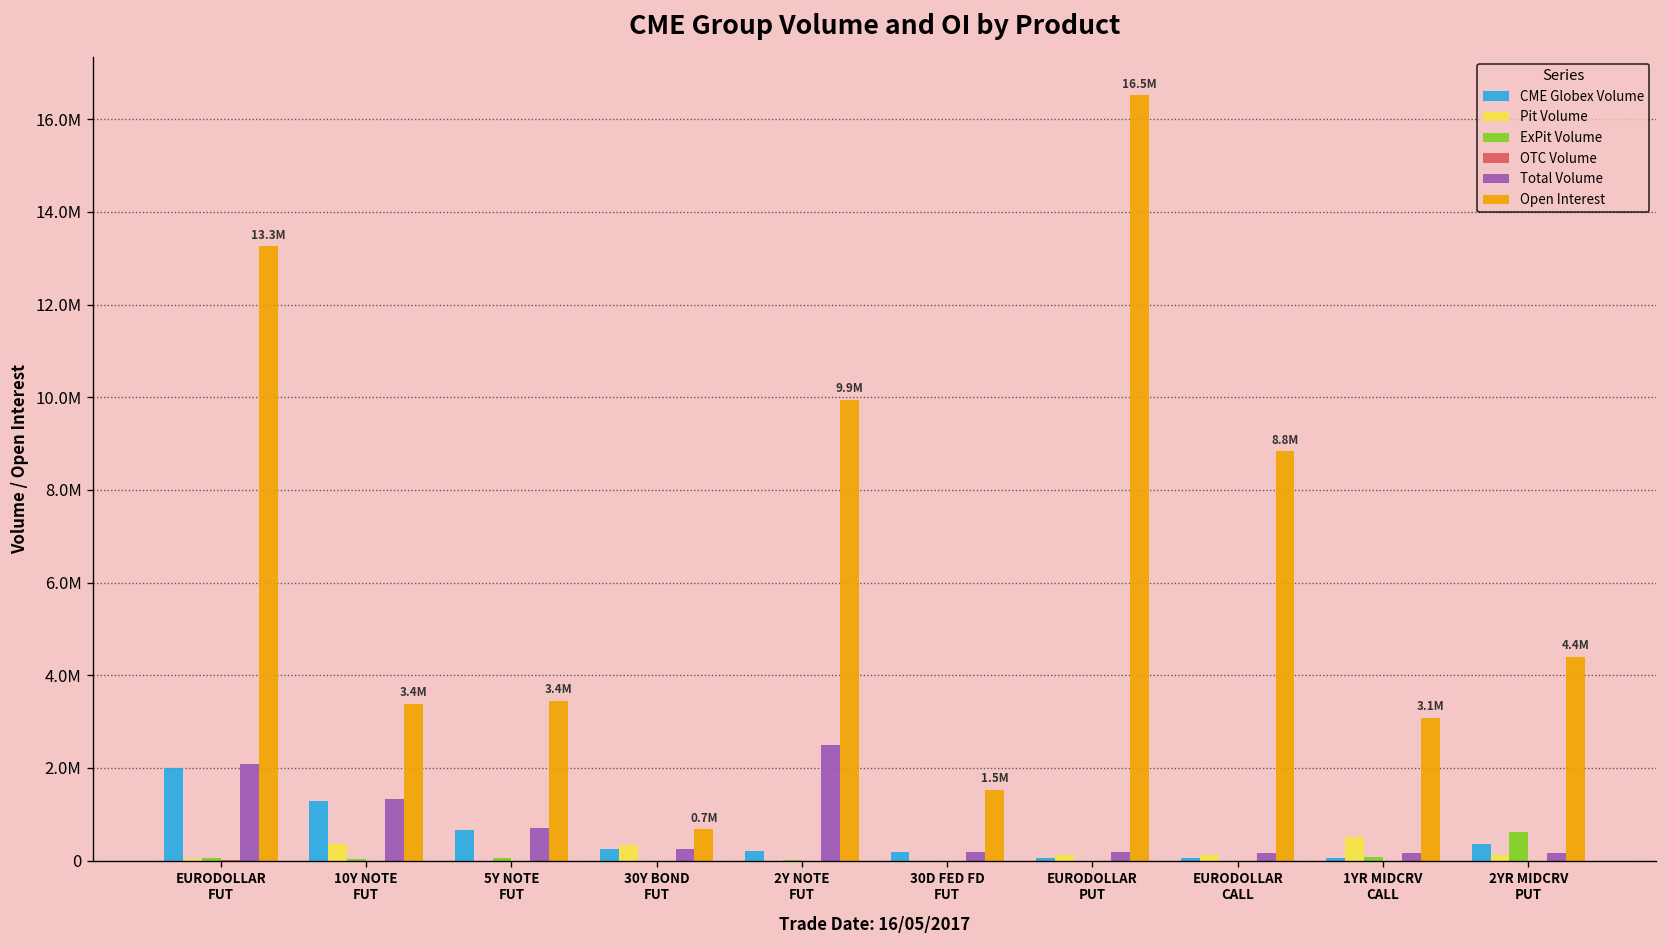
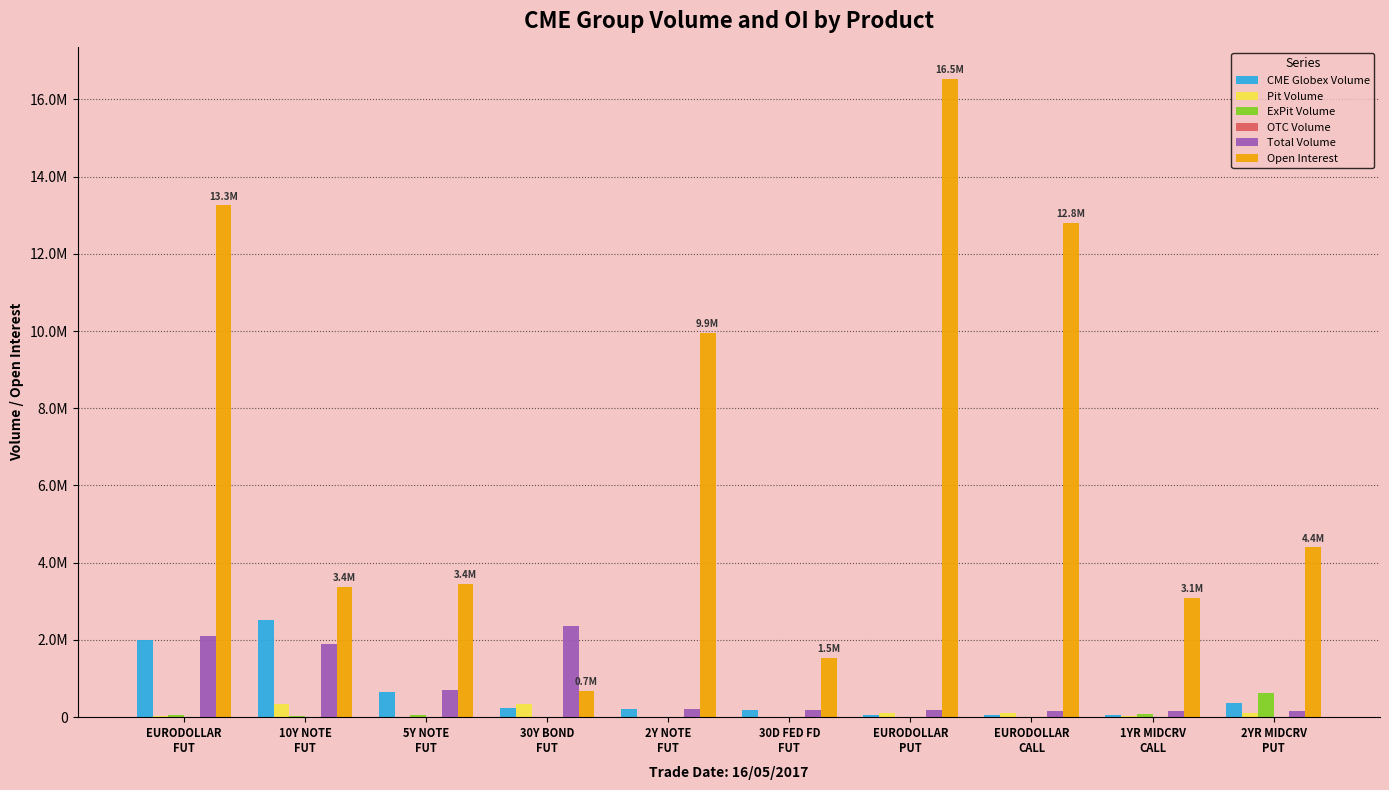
CME Globex Volume, 10Y NOTE FUT: 1300000 -> 2500000
Total Volume, 10Y NOTE FUT: 1300000 -> 1900000
Total Volume, 30Y BOND FUT: 200000 -> 2400000
Total Volume, 2Y NOTE FUT: 2500000 -> 200000
Open Interest, EURODOLLAR CALL: 8.8M -> 12.8M
Pit Volume, 1YR MIDCRV CALL: 500000 -> 0
